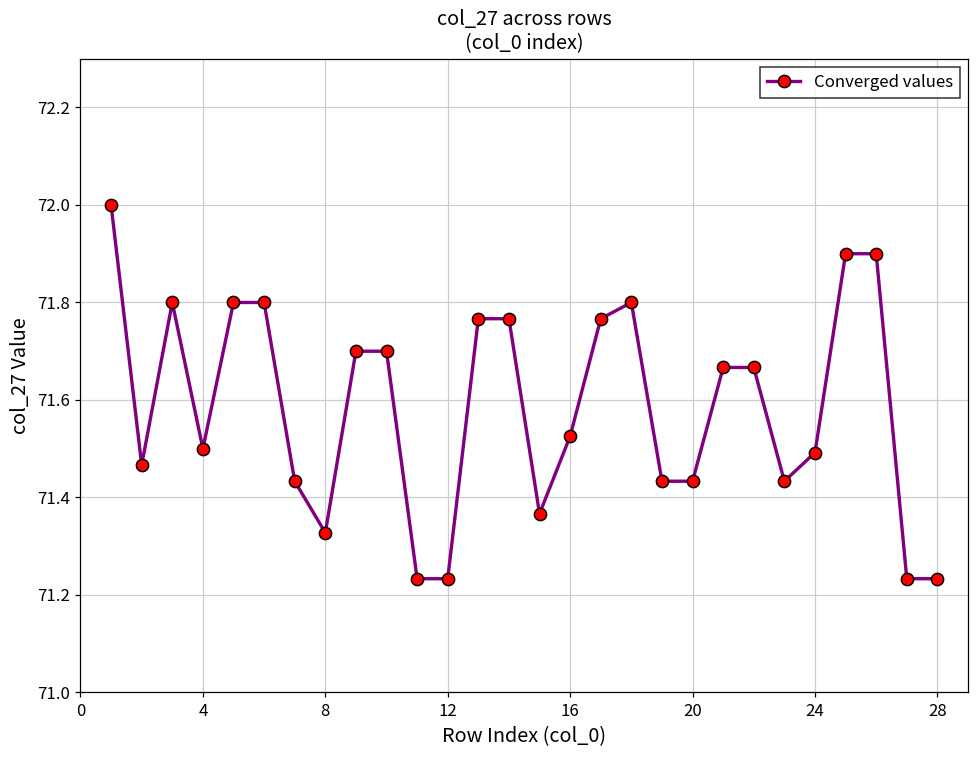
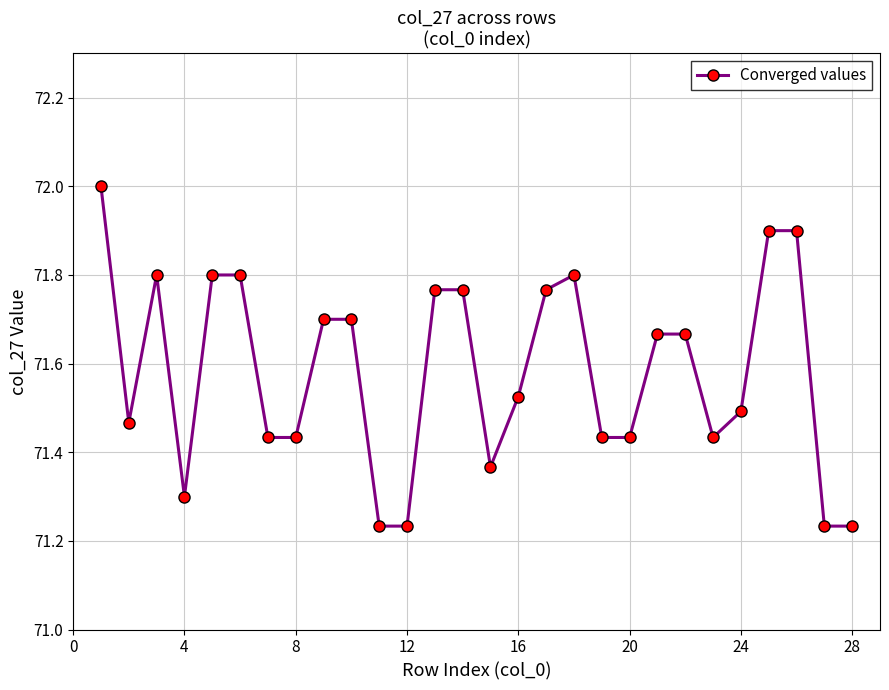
4: 71.5 -> 71.3
8: 71.33 -> 71.43
